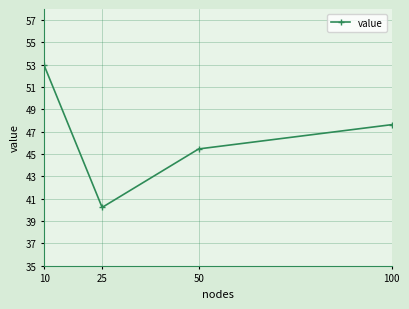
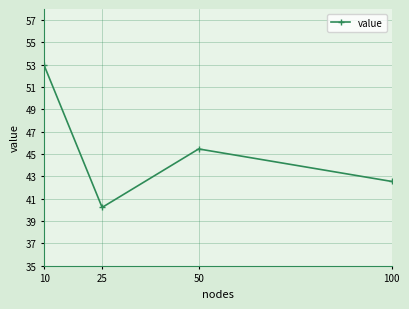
100: 47.6 -> 42.6
